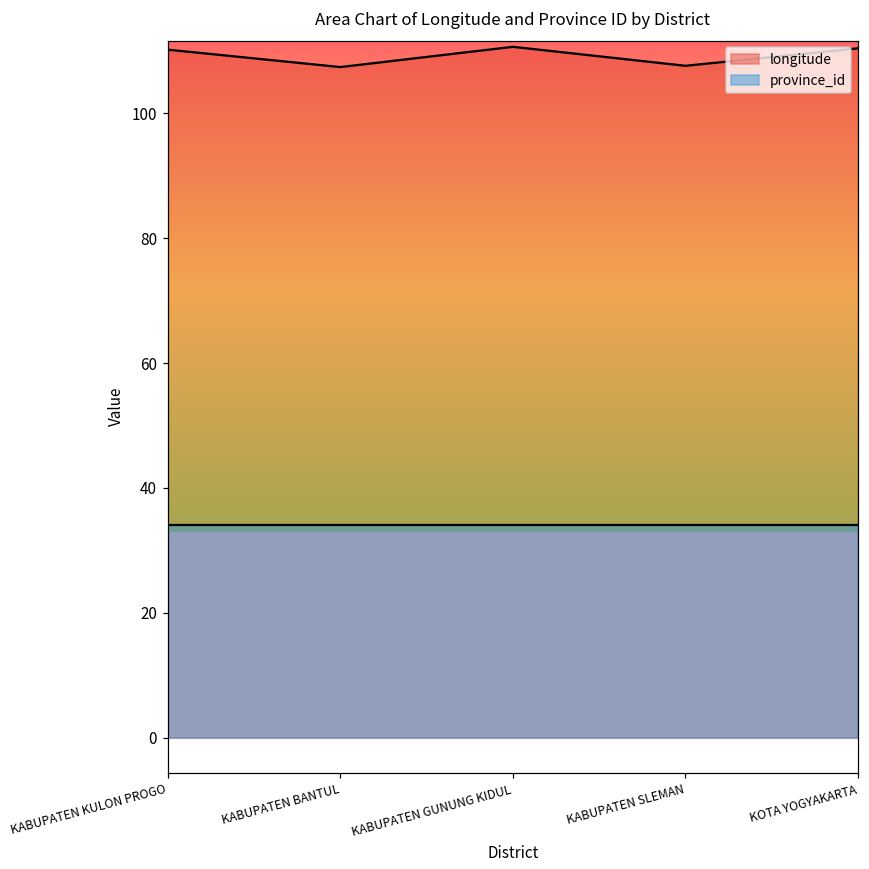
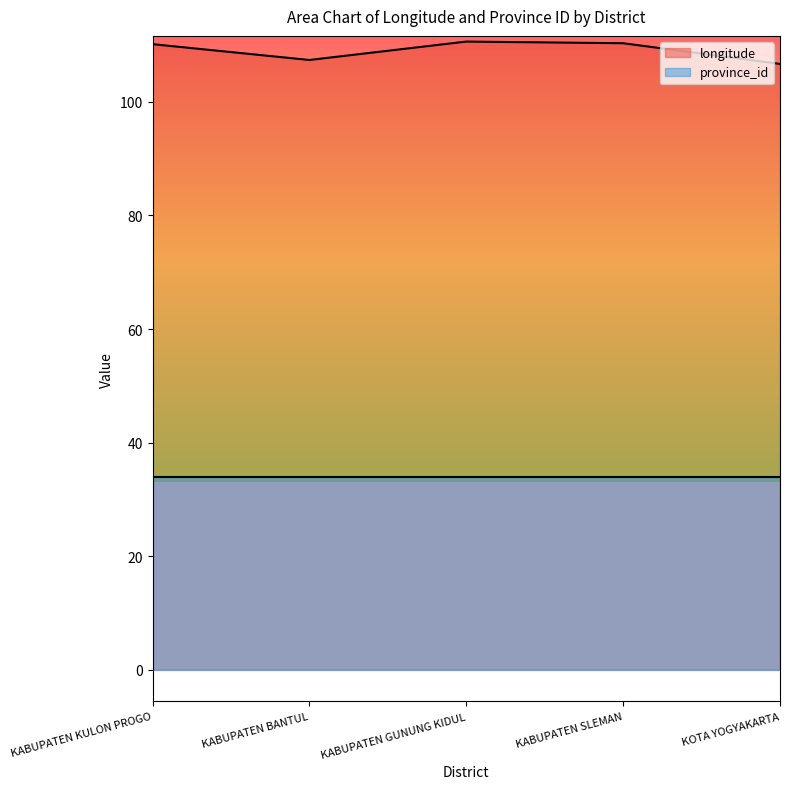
longitude, KABUPATEN SLEMAN: 108 -> 110
longitude, KOTA YOGYAKARTA: 110 -> 107
